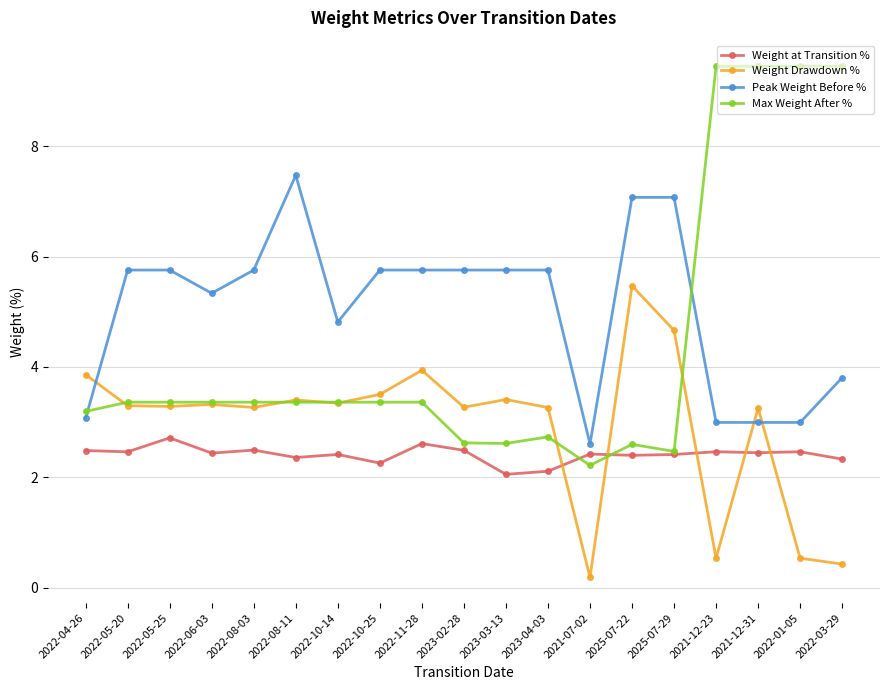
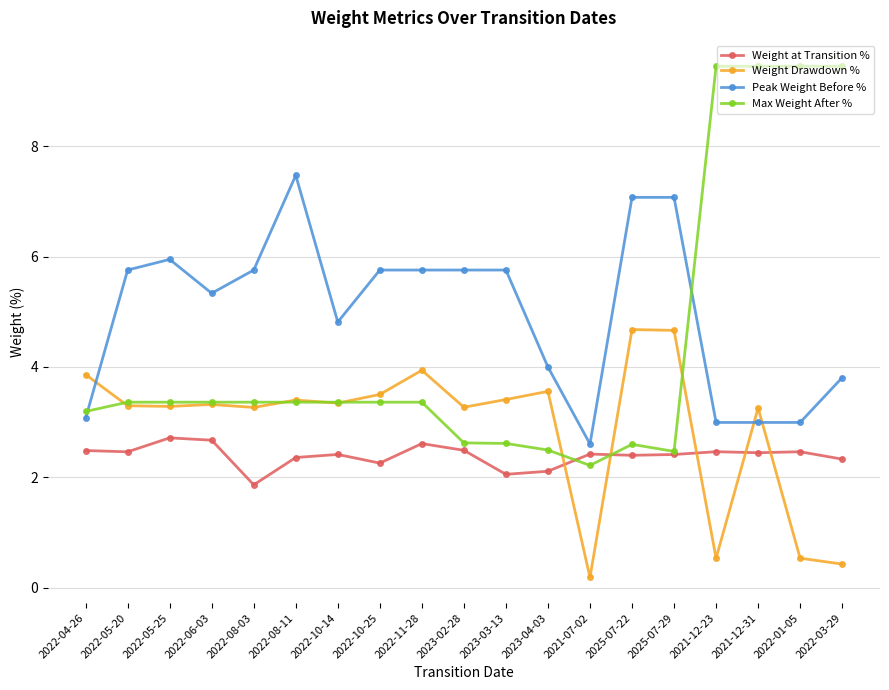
Peak Weight Before %, 2022-05-25: 5.8 -> 5.9
Weight at Transition %, 2022-06-03: 2.4 -> 2.7
Weight at Transition %, 2022-08-03: 2.5 -> 1.9
Weight Drawdown %, 2023-04-03: 3.3 -> 3.6
Peak Weight Before %, 2023-04-03: 5.8 -> 4.0
Max Weight After %, 2023-04-03: 2.7 -> 2.5
Weight Drawdown %, 2025-07-22: 5.5 -> 4.7
